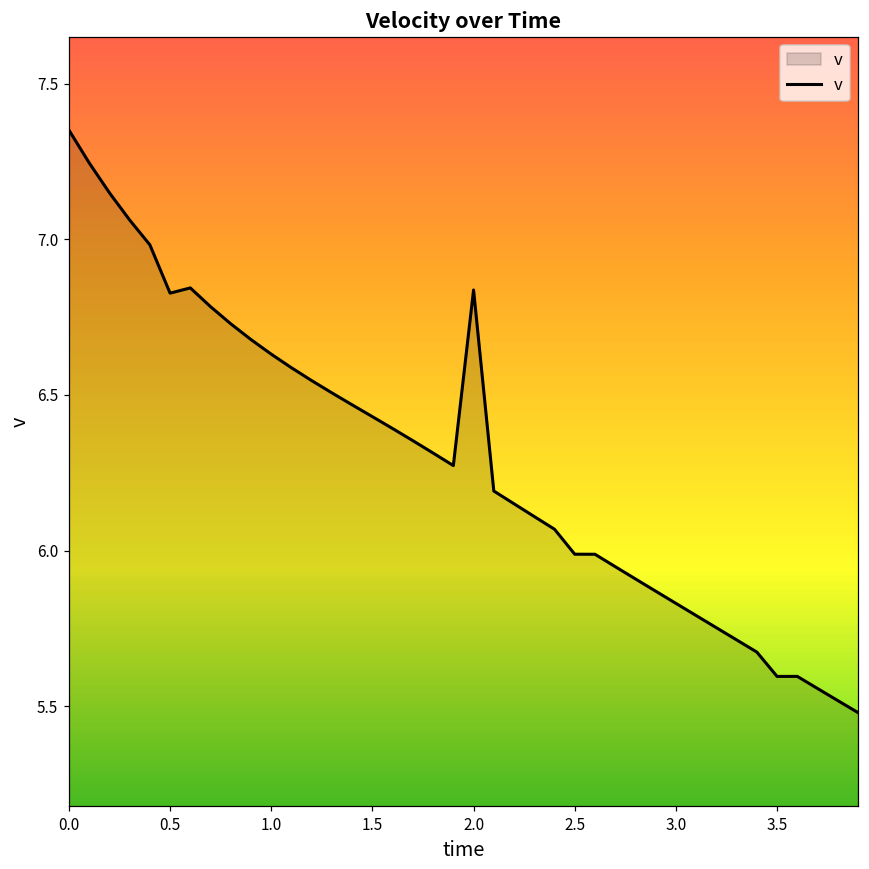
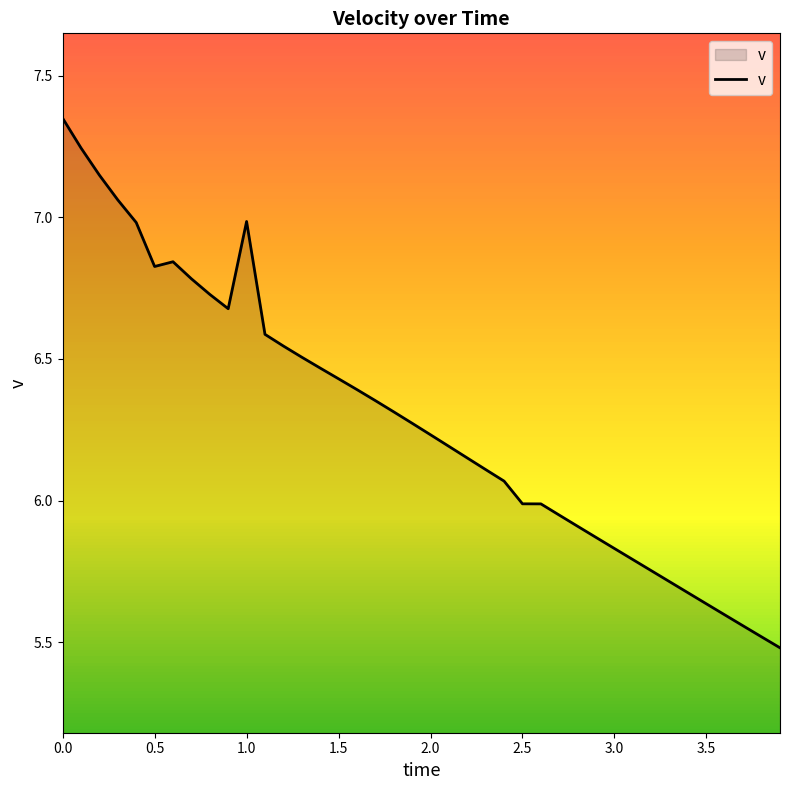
1.0: 6.63 -> 6.99
2.0: 6.84 -> 6.23
3.5: 5.60 -> 5.63
